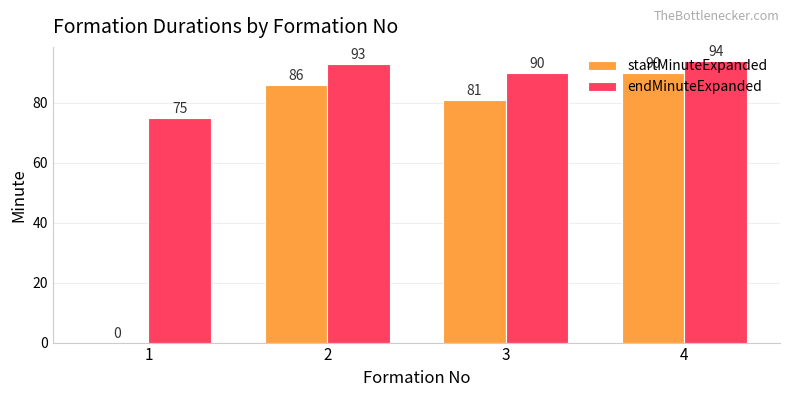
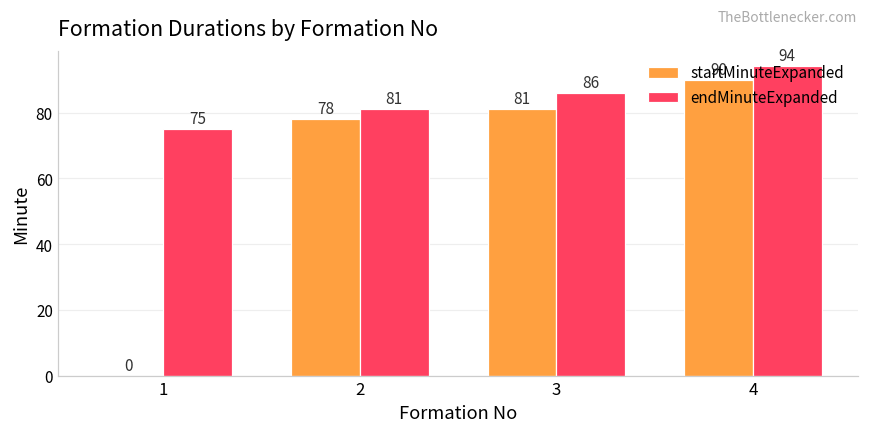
startMinuteExpanded, 2: 86 -> 78
endMinuteExpanded, 2: 93 -> 81
endMinuteExpanded, 3: 90 -> 86
